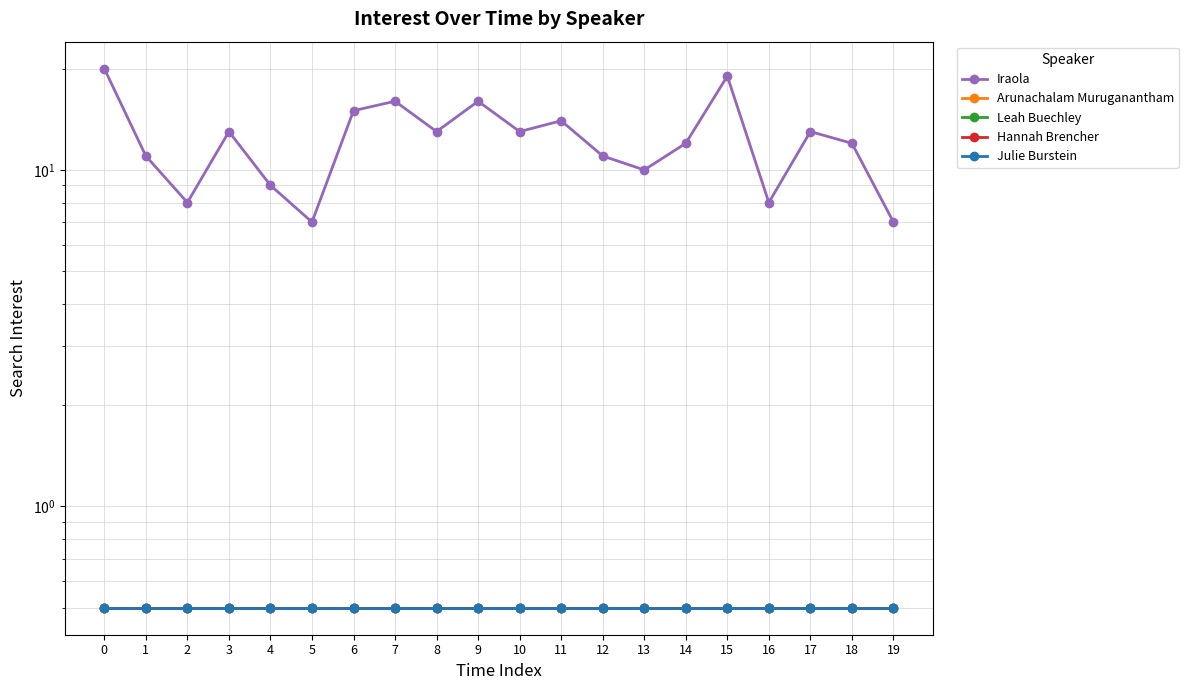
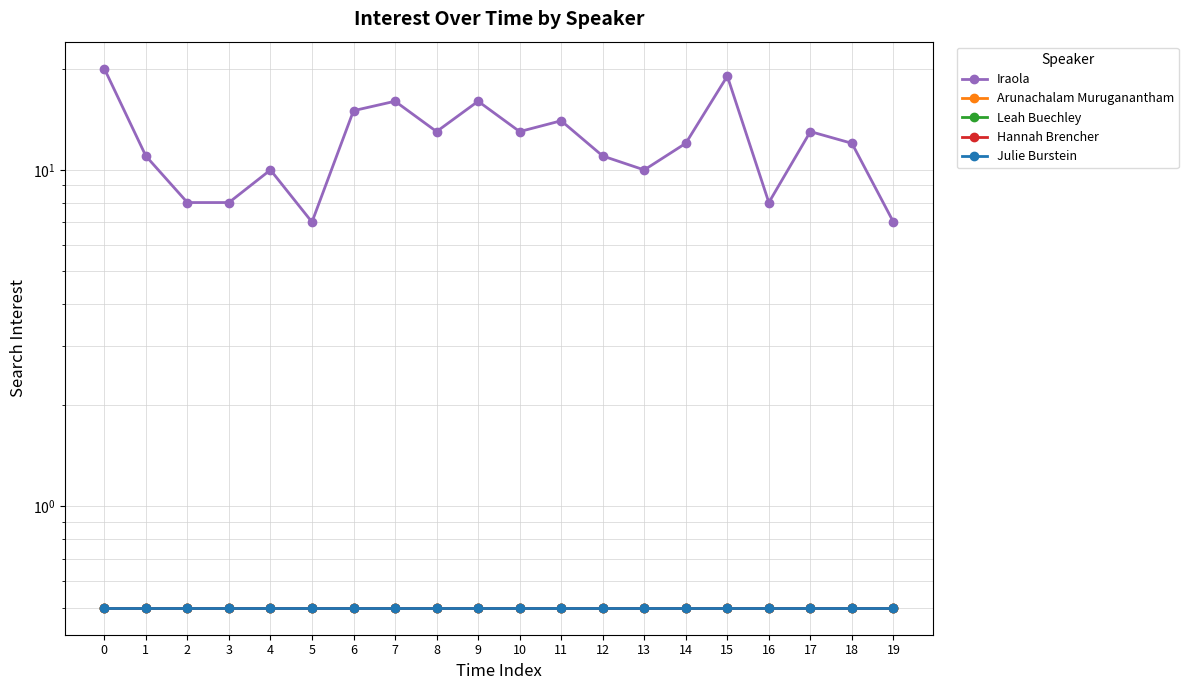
Iraola, 3: 13 -> 8
Iraola, 4: 9 -> 10
